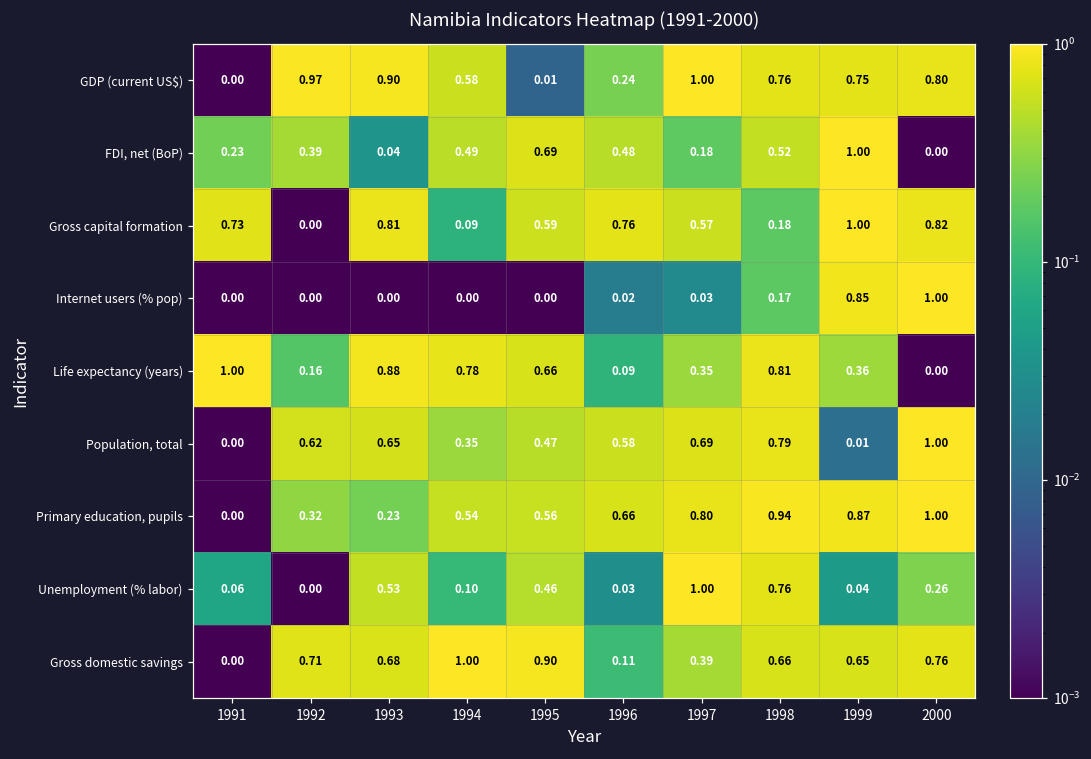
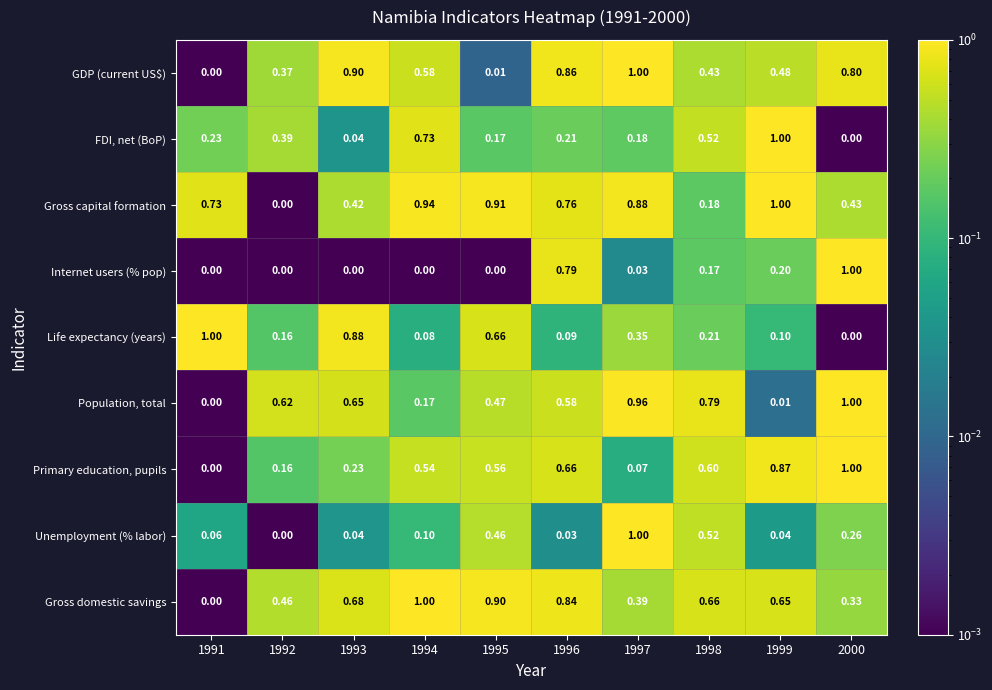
GDP (current US$), 1992: 0.97 -> 0.37
GDP (current US$), 1996: 0.24 -> 0.86
GDP (current US$), 1998: 0.76 -> 0.43
GDP (current US$), 1999: 0.75 -> 0.48
FDI, net (BoP), 1994: 0.49 -> 0.73
FDI, net (BoP), 1995: 0.69 -> 0.17
FDI, net (BoP), 1996: 0.48 -> 0.21
Gross capital formation, 1993: 0.81 -> 0.42
Gross capital formation, 1994: 0.09 -> 0.94
Gross capital formation, 1995: 0.59 -> 0.91
Gross capital formation, 1997: 0.57 -> 0.88
Gross capital formation, 2000: 0.82 -> 0.43
Internet users (% pop), 1996: 0.02 -> 0.79
Internet users (% pop), 1999: 0.85 -> 0.20
Life expectancy (years), 1994: 0.78 -> 0.08
Life expectancy (years), 1998: 0.81 -> 0.21
Life expectancy (years), 1999: 0.36 -> 0.10
Population, total, 1994: 0.35 -> 0.17
Population, total, 1997: 0.69 -> 0.96
Primary education, pupils, 1992: 0.32 -> 0.16
Primary education, pupils, 1997: 0.80 -> 0.07
Primary education, pupils, 1998: 0.94 -> 0.60
Unemployment (% labor), 1993: 0.53 -> 0.04
Unemployment (% labor), 1998: 0.76 -> 0.52
Gross domestic savings, 1992: 0.71 -> 0.46
Gross domestic savings, 1996: 0.11 -> 0.84
Gross domestic savings, 2000: 0.76 -> 0.33
